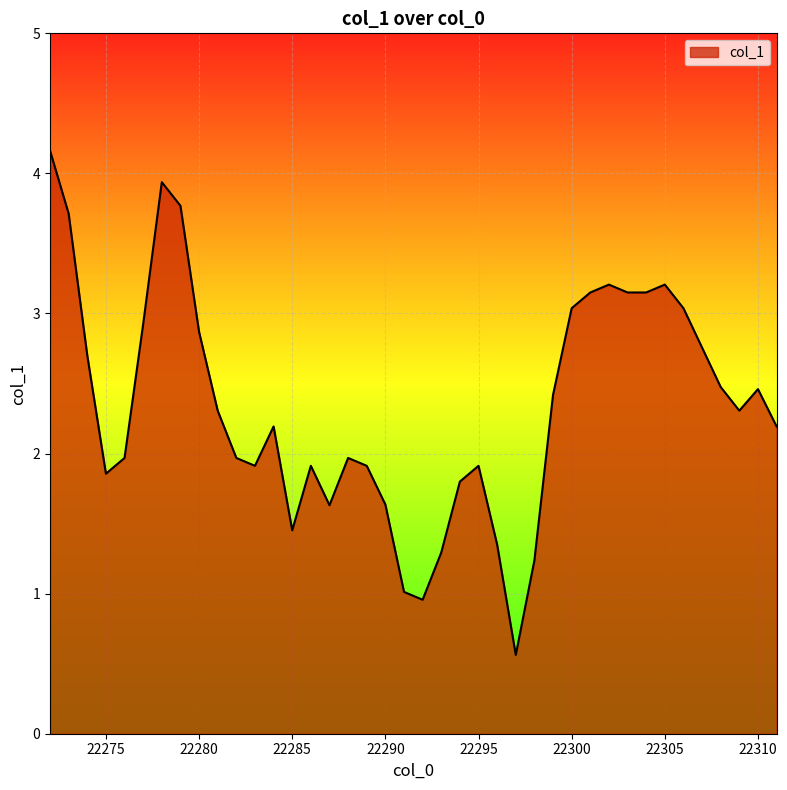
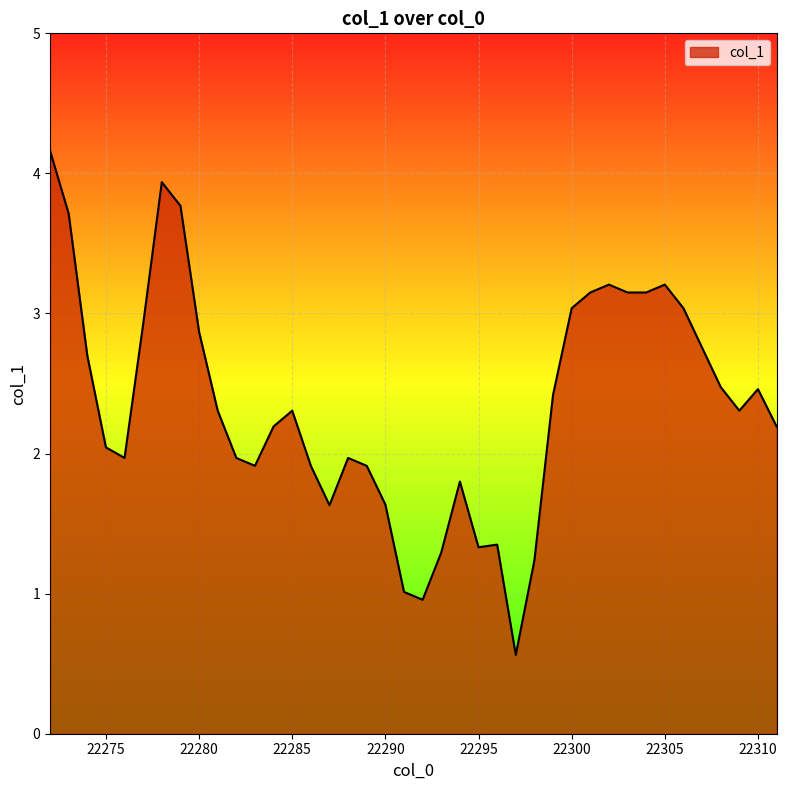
22275: 1.86 -> 2.04
22285: 1.45 -> 2.31
22295: 1.91 -> 1.33
